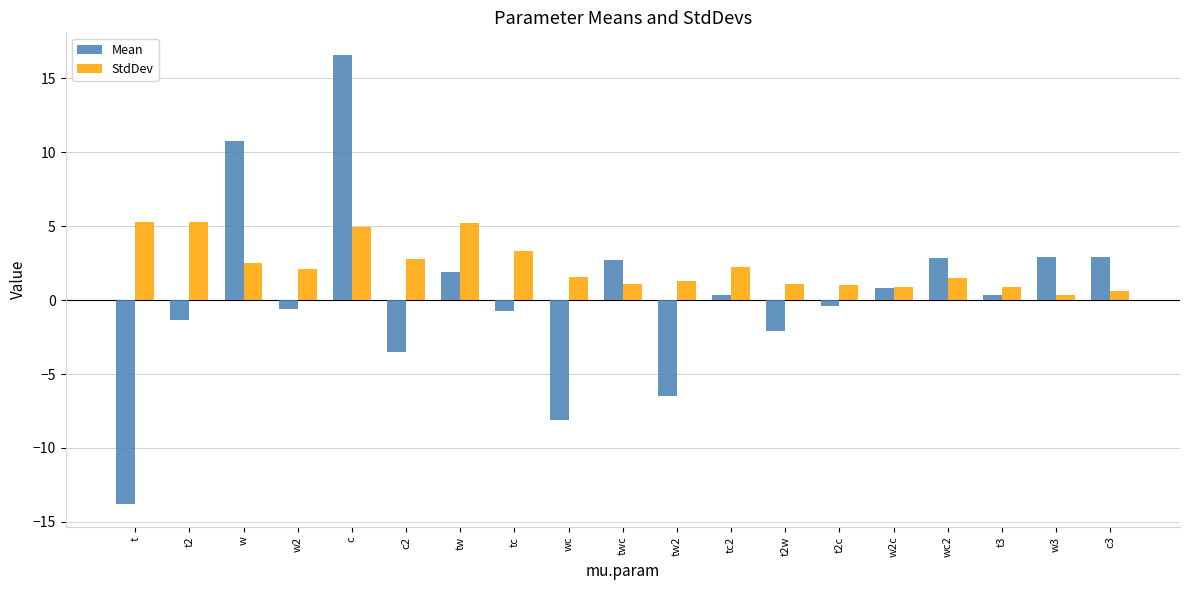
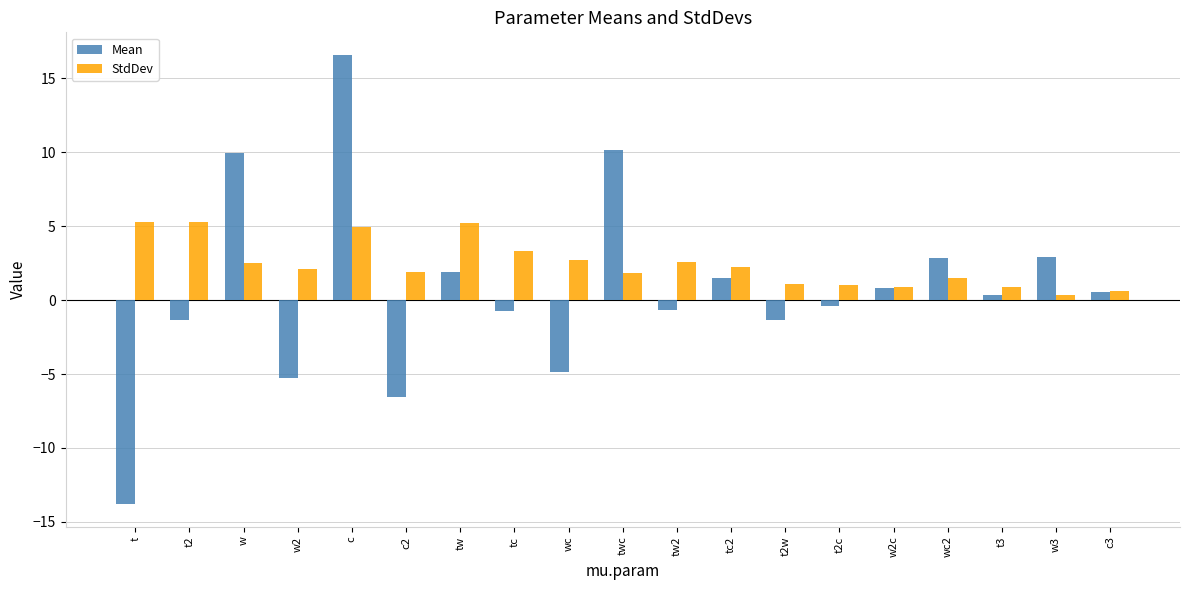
Mean, w: 10.8 -> 10.0
Mean, w2: -0.6 -> -5.3
Mean, c2: -3.5 -> -6.5
StdDev, c2: 2.8 -> 1.9
Mean, wc: -8.1 -> -4.9
StdDev, wc: 1.6 -> 2.7
Mean, twc: 2.7 -> 10.2
StdDev, twc: 1.1 -> 1.8
Mean, tw2: -6.5 -> -0.7
StdDev, tw2: 1.3 -> 2.6
Mean, tc2: 0.3 -> 1.5
Mean, t2w: -2.1 -> -1.4
Mean, c3: 2.9 -> 0.6
